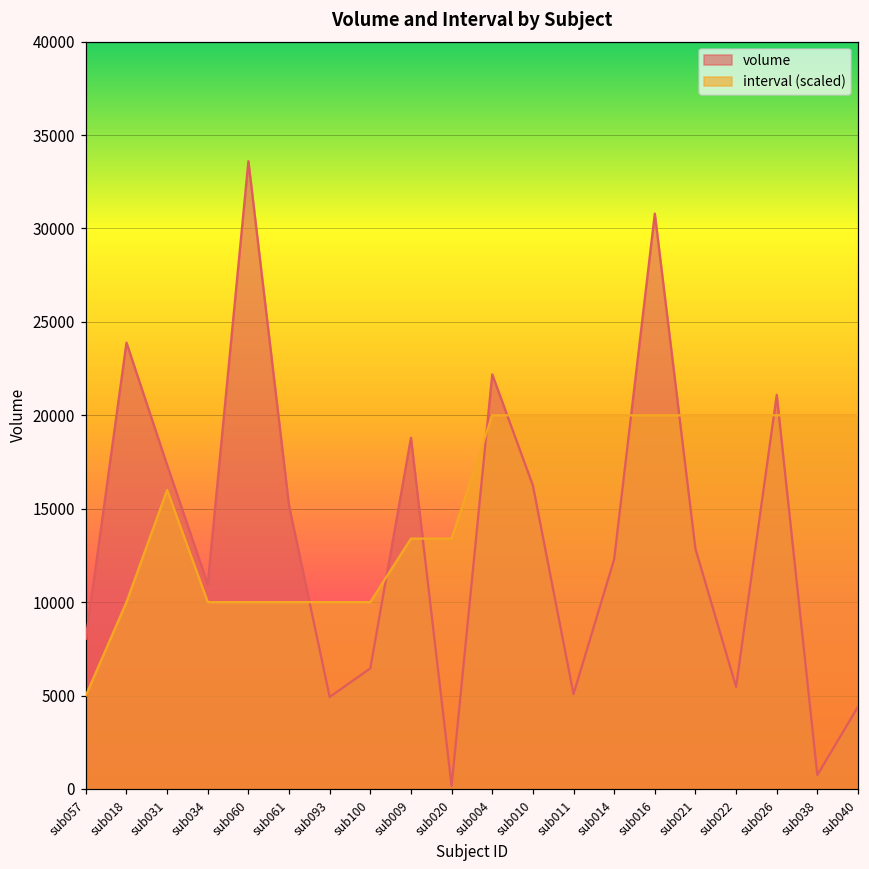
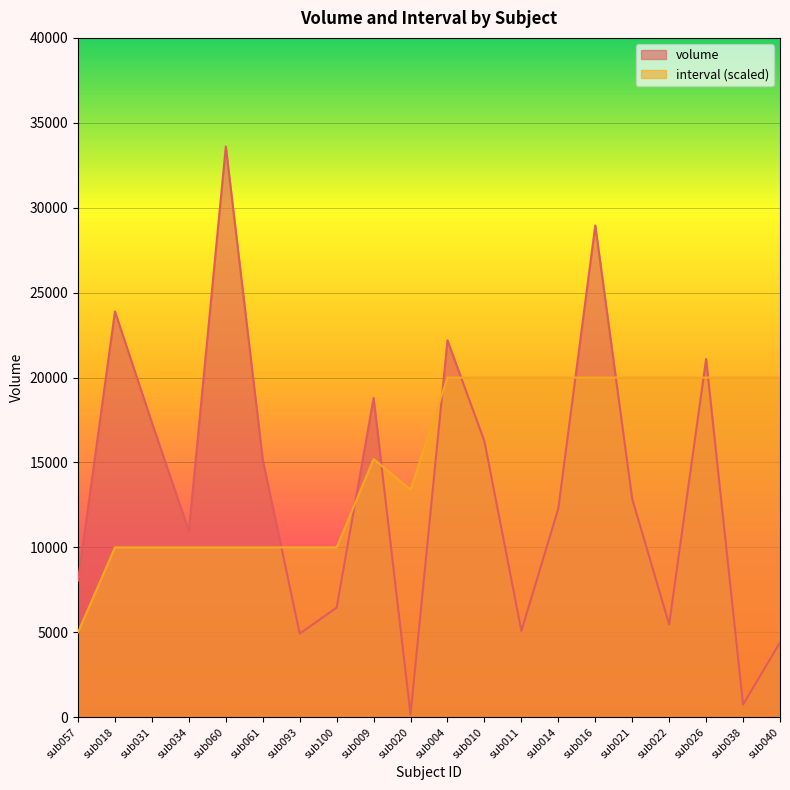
interval (scaled), sub031: 16000 -> 10000
interval (scaled), sub009: 13400 -> 15200
volume, sub016: 30800 -> 29000
